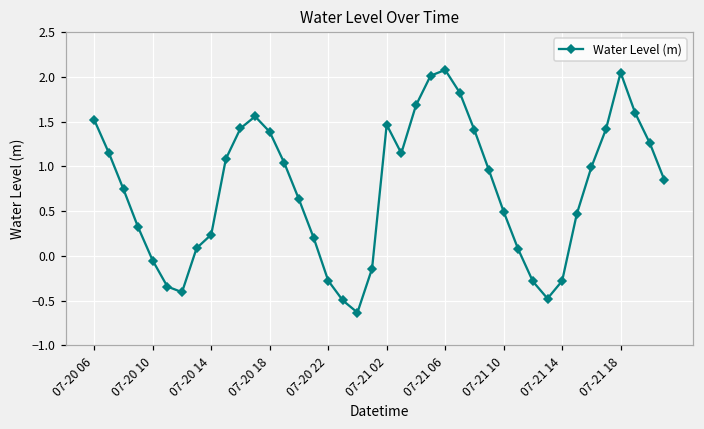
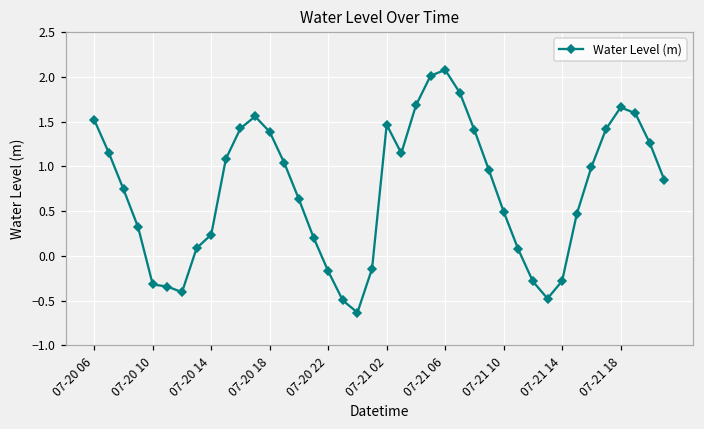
07-20 10: -0.1 -> -0.3
07-20 22: -0.3 -> -0.2
07-21 18: 2.0 -> 1.7
